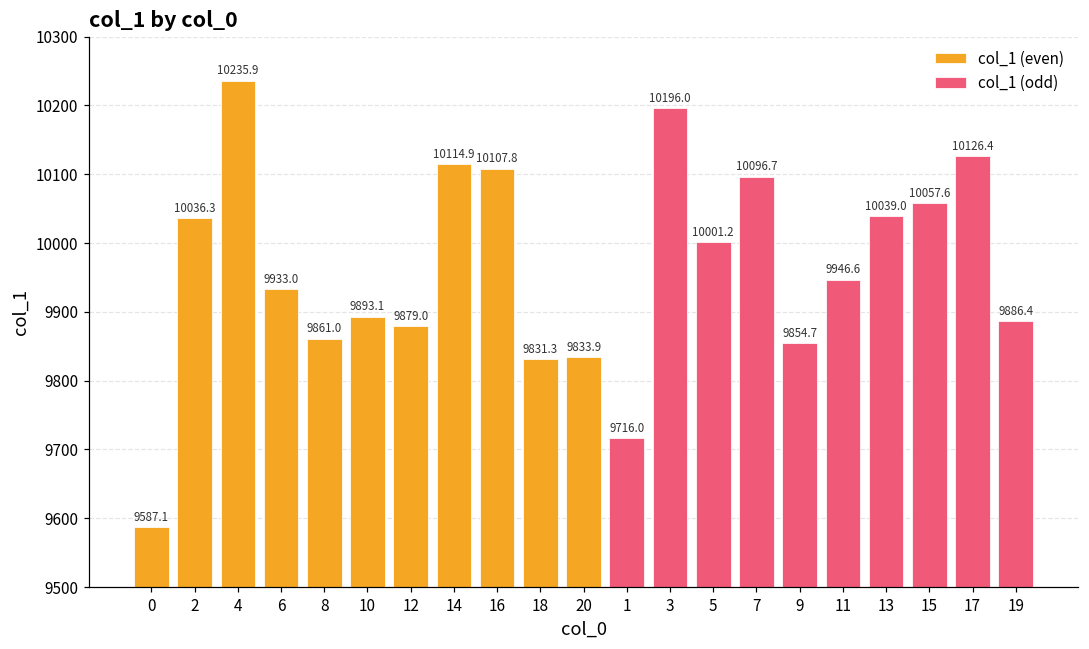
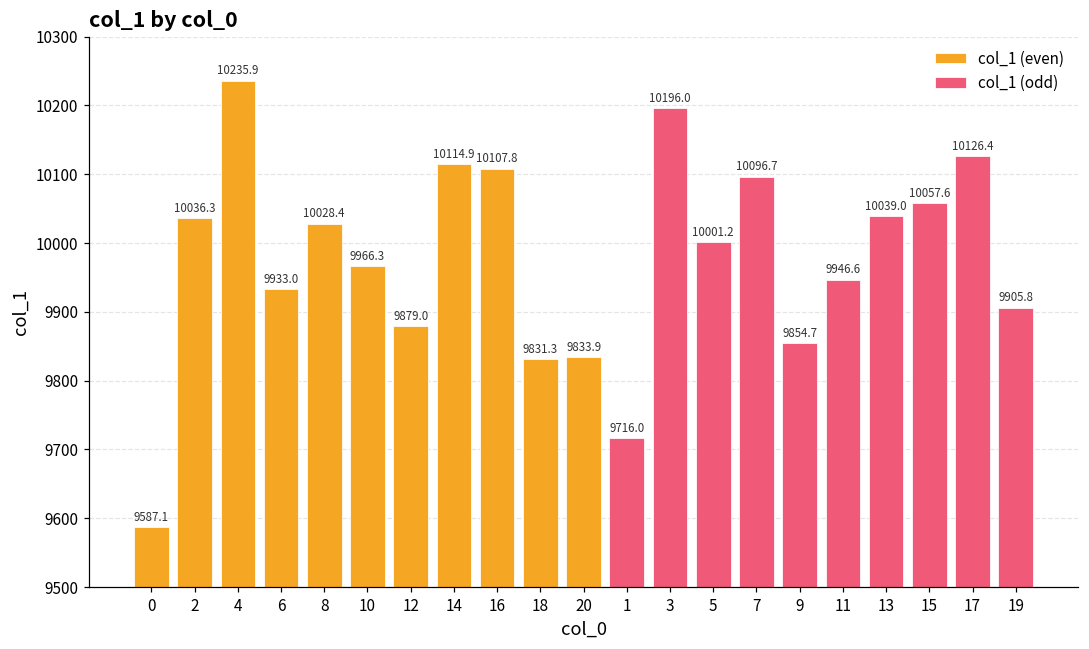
col_1 (even), 8: 9861.0 -> 10028.4
col_1 (even), 10: 9893.1 -> 9966.3
col_1 (odd), 19: 9886.4 -> 9905.8
